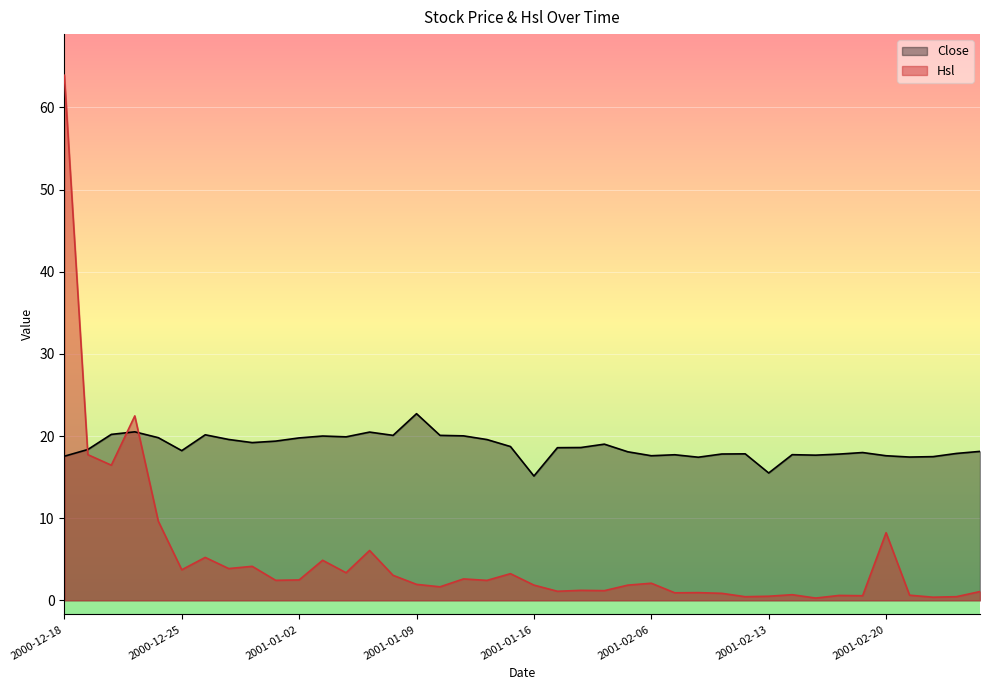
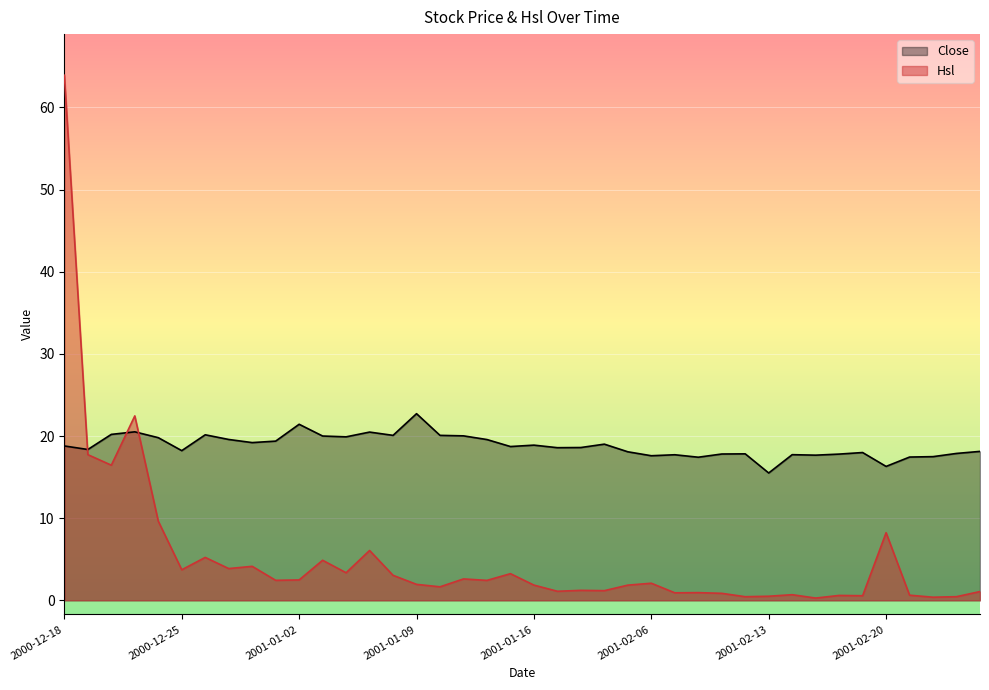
Close, 2000-12-18: 18 -> 19
Close, 2001-01-02: 20 -> 21
Close, 2001-01-16: 15 -> 19
Close, 2001-02-20: 18 -> 16
